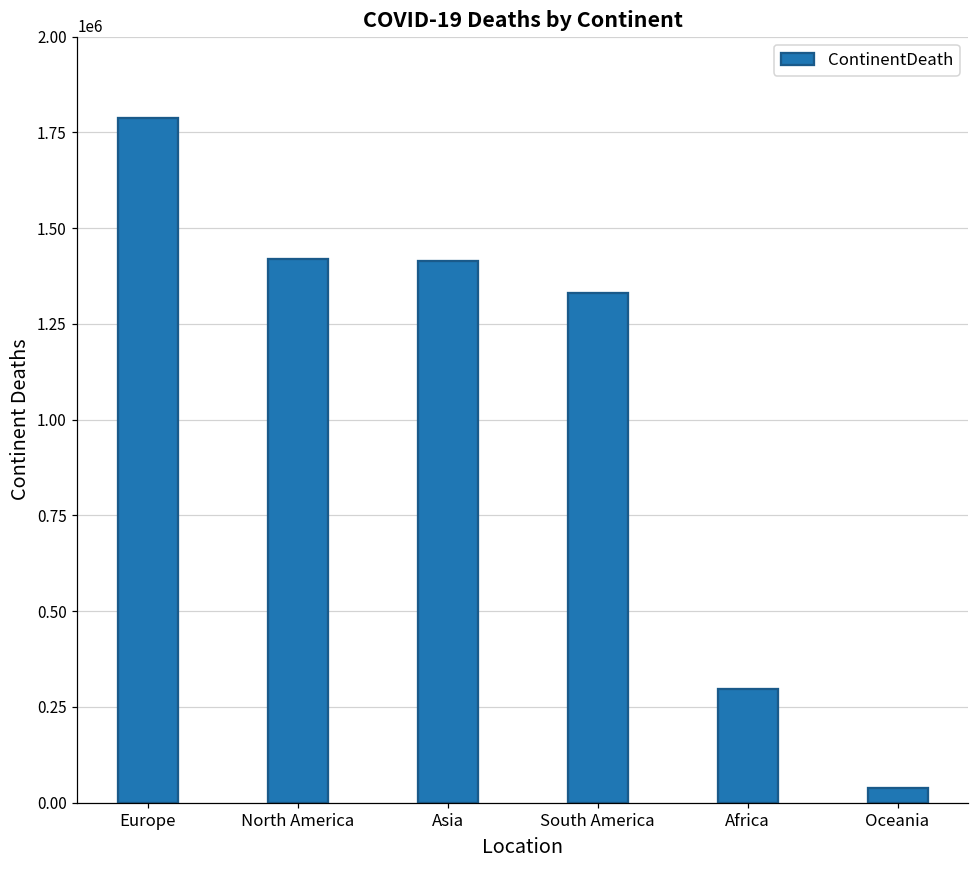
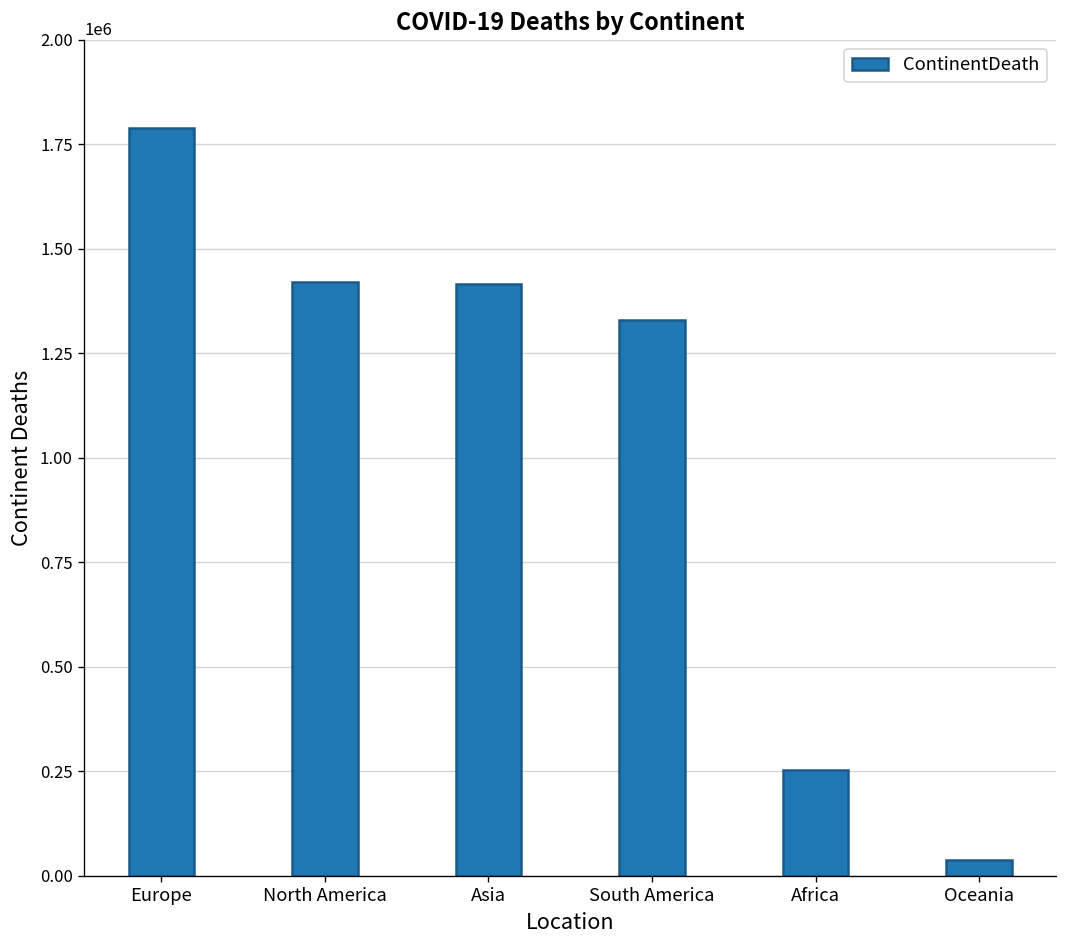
Africa: 300000 -> 250000
